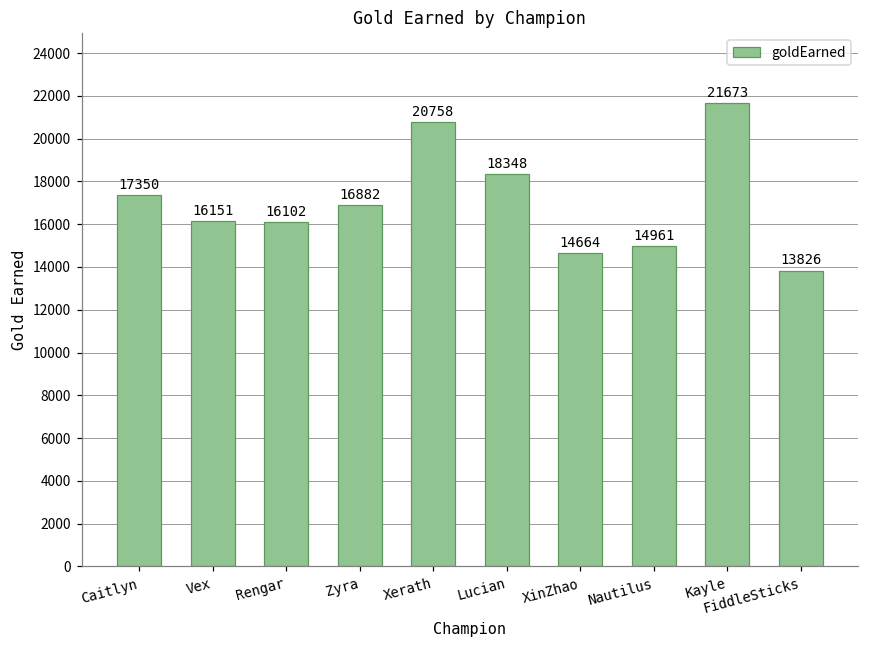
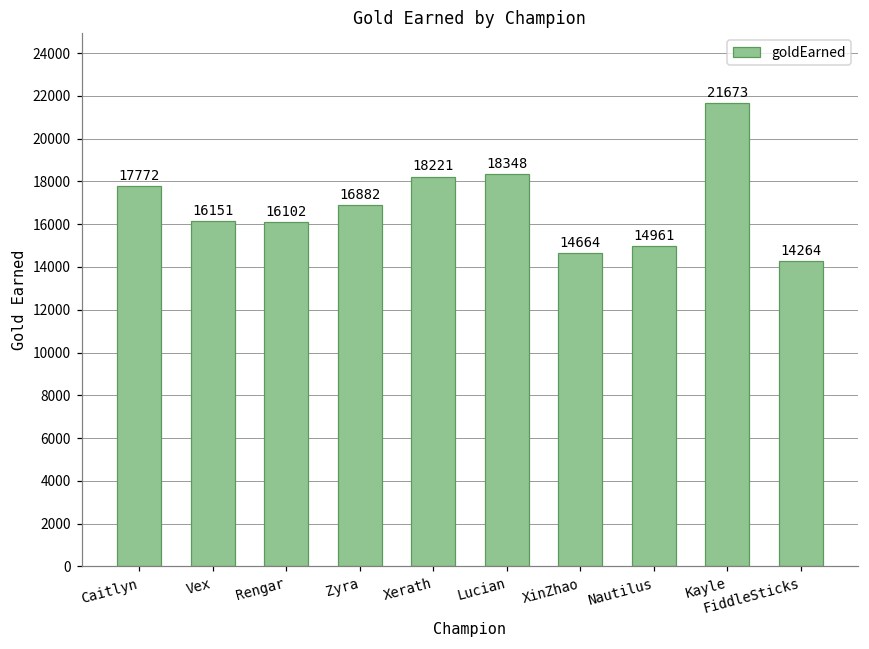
Caitlyn: 17350 -> 17772
Xerath: 20758 -> 18221
FiddleSticks: 13826 -> 14264
